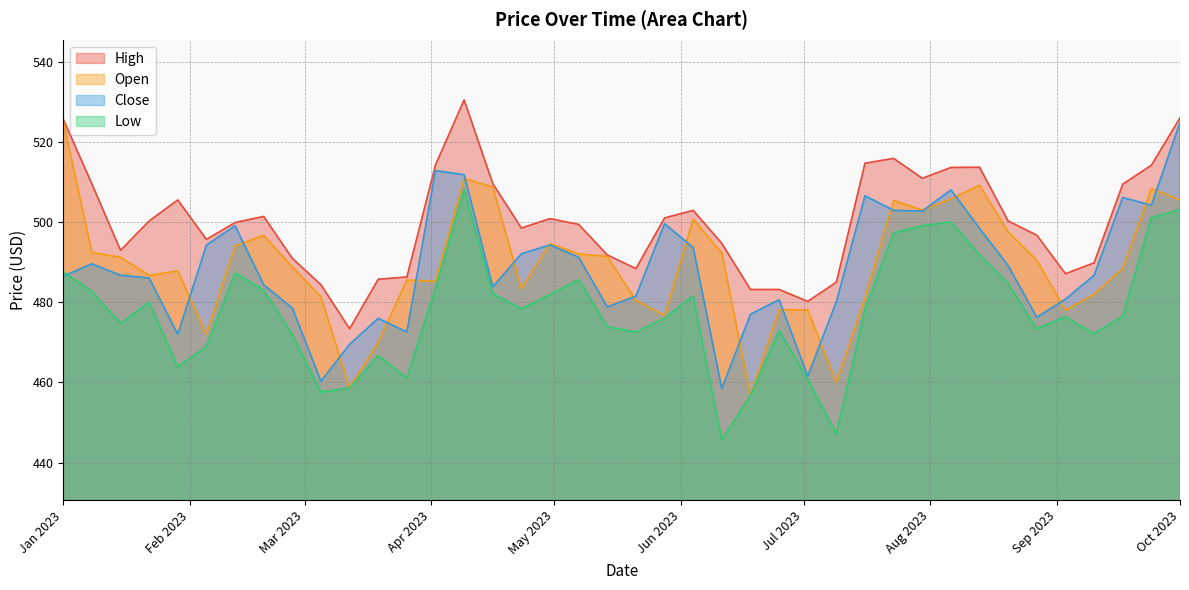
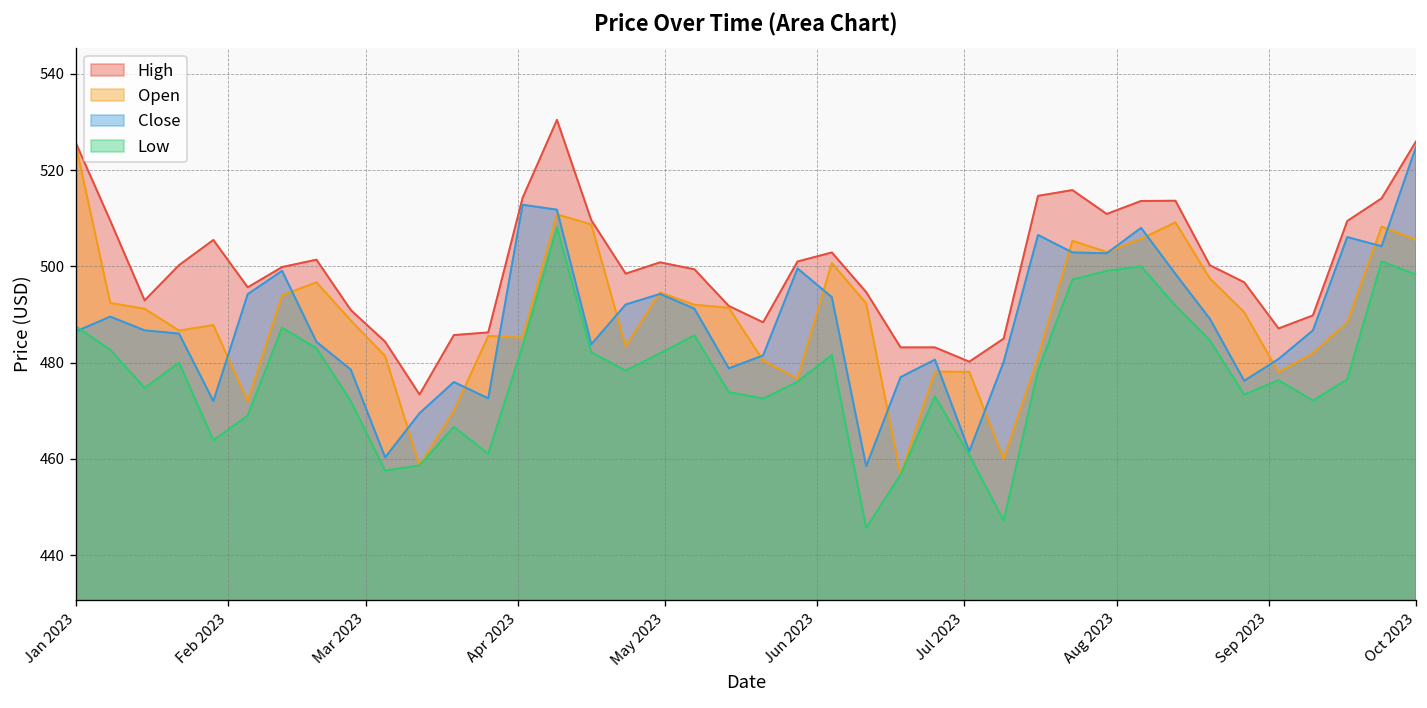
Low, Oct 2023: 503 -> 498
